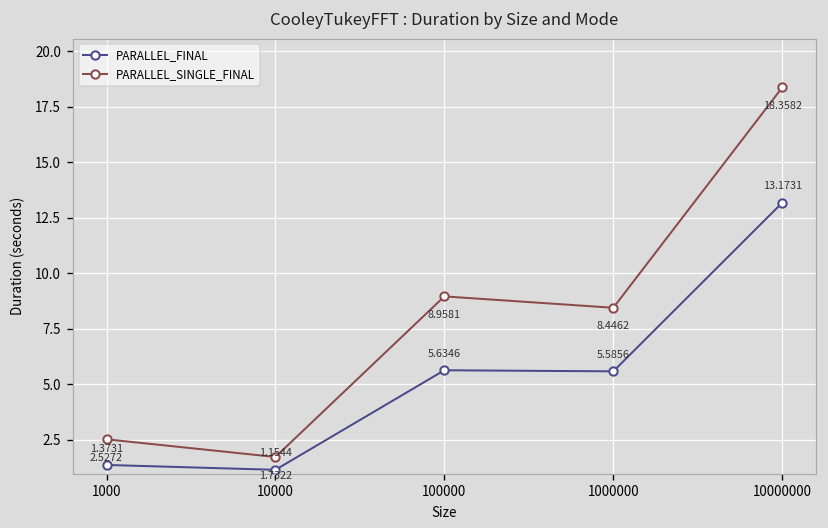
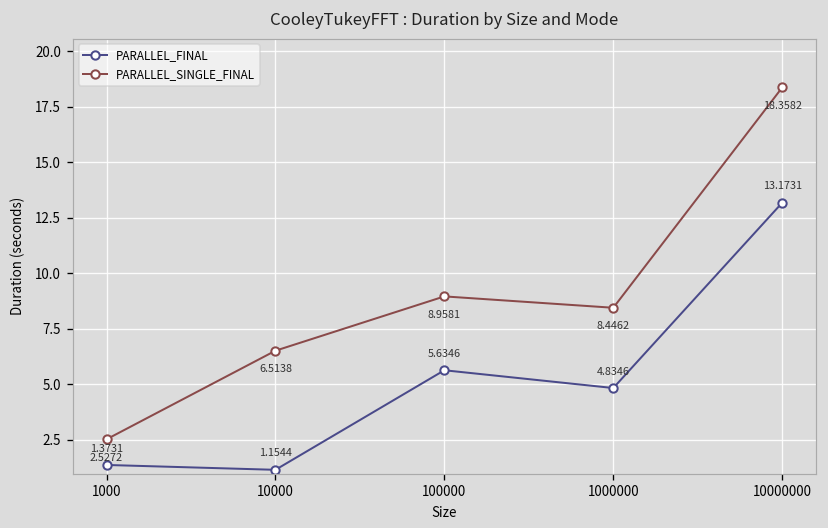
PARALLEL_SINGLE_FINAL, 10000: 1.7322 -> 6.5138
PARALLEL_FINAL, 1000000: 5.5856 -> 4.8346
